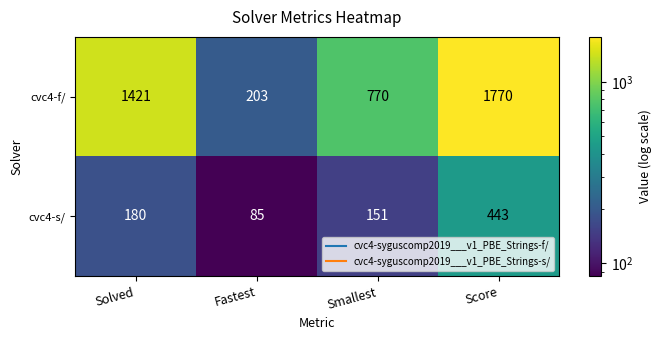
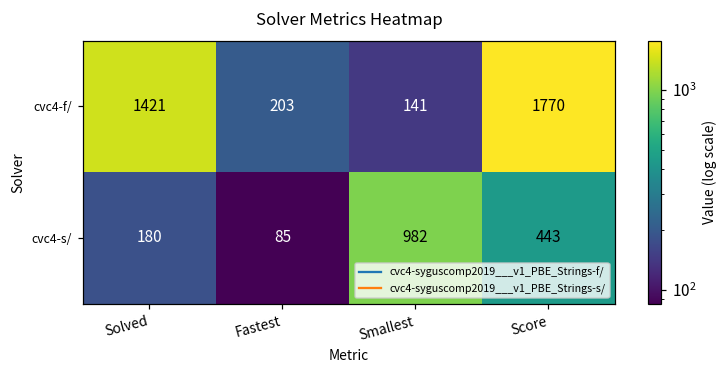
cvc4-f/, Smallest: 770 -> 141
cvc4-s/, Smallest: 151 -> 982
